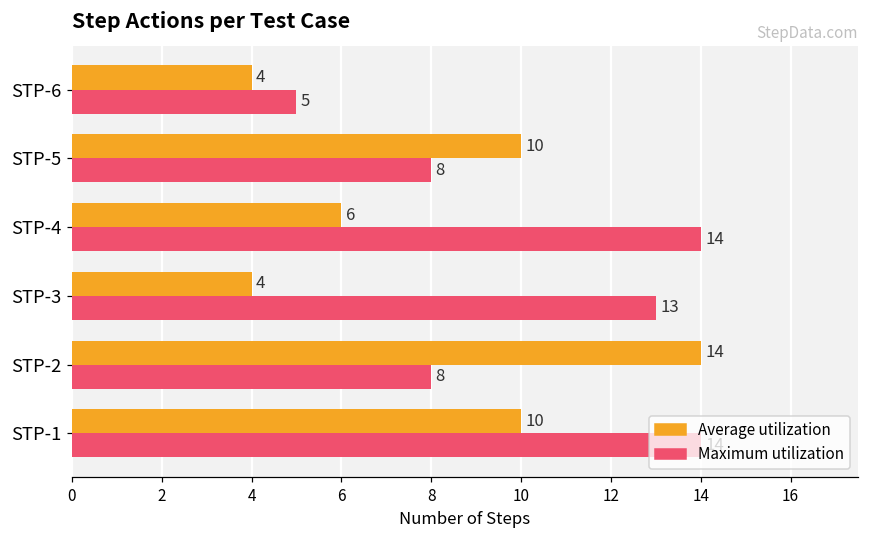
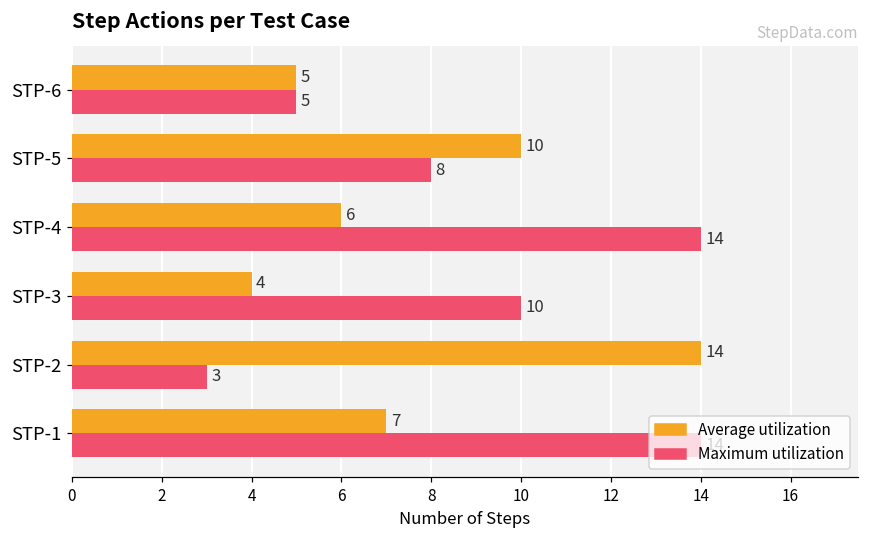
Average utilization, STP-6: 4 -> 5
Maximum utilization, STP-3: 13 -> 10
Maximum utilization, STP-2: 8 -> 3
Average utilization, STP-1: 10 -> 7
